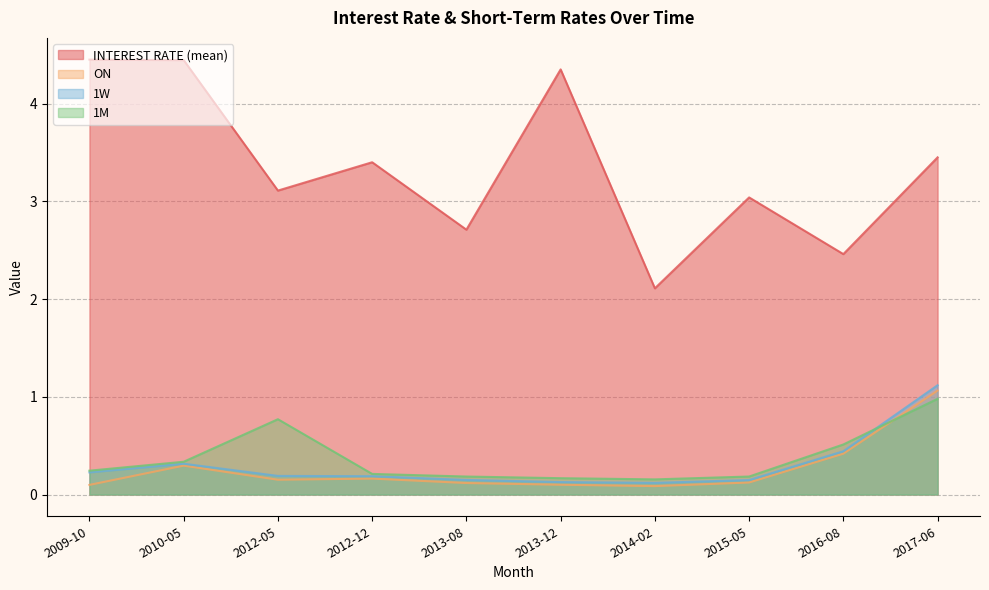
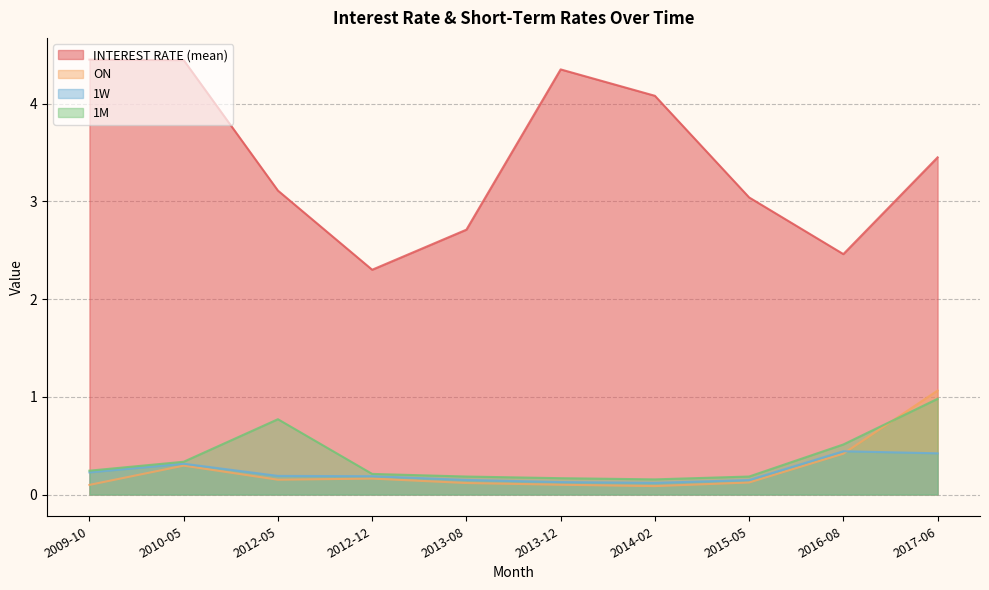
INTEREST RATE (mean), 2012-12: 3.4 -> 2.3
INTEREST RATE (mean), 2014-02: 2.1 -> 4.1
1W, 2017-06: 1.1 -> 0.4
